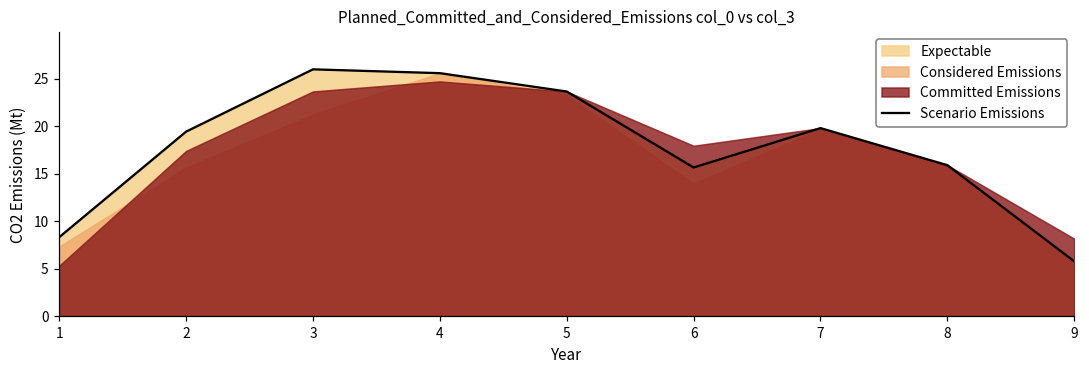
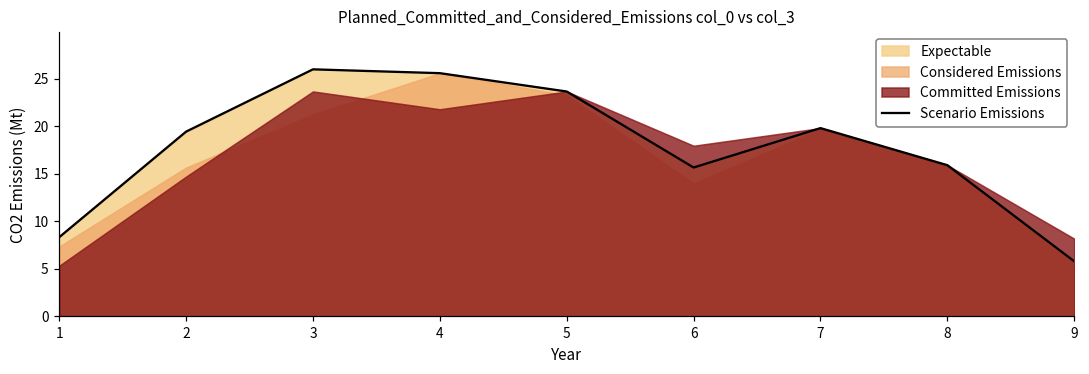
Committed Emissions, 2: 17 -> 15
Committed Emissions, 4: 25 -> 22
